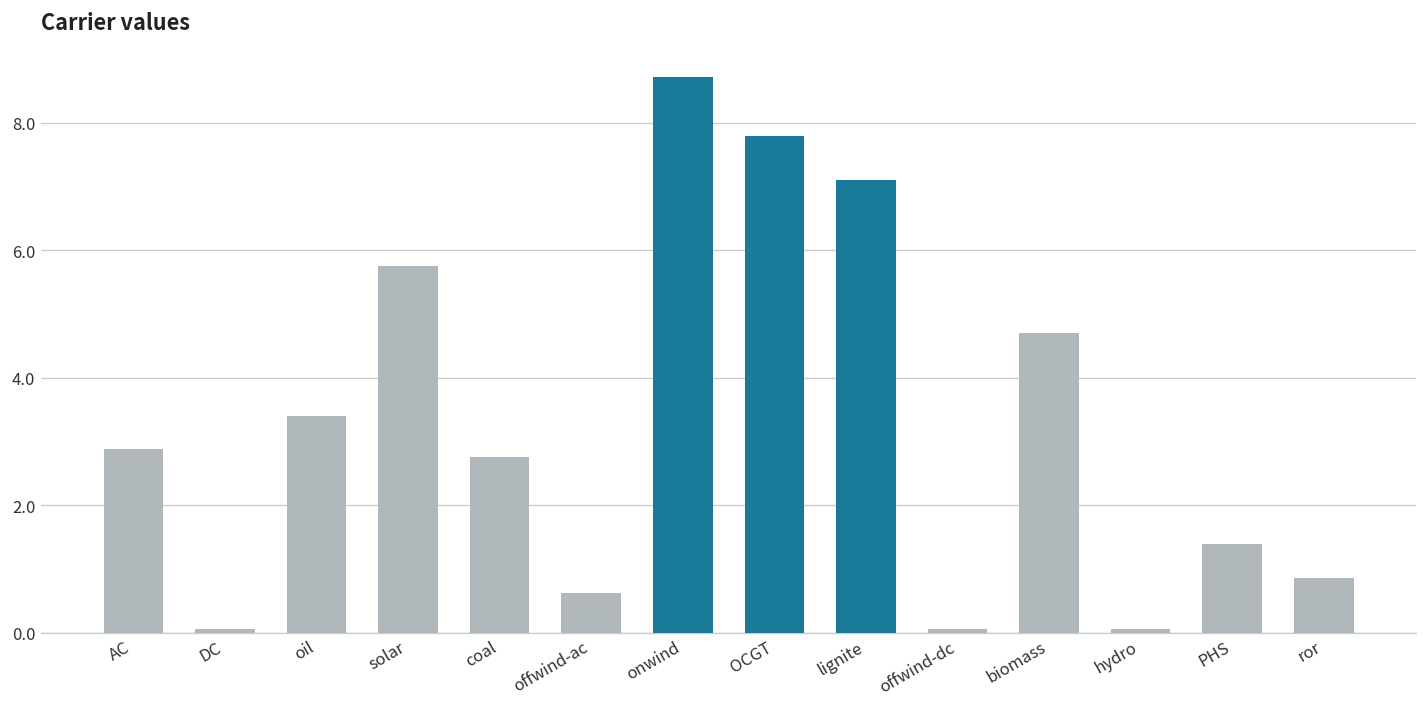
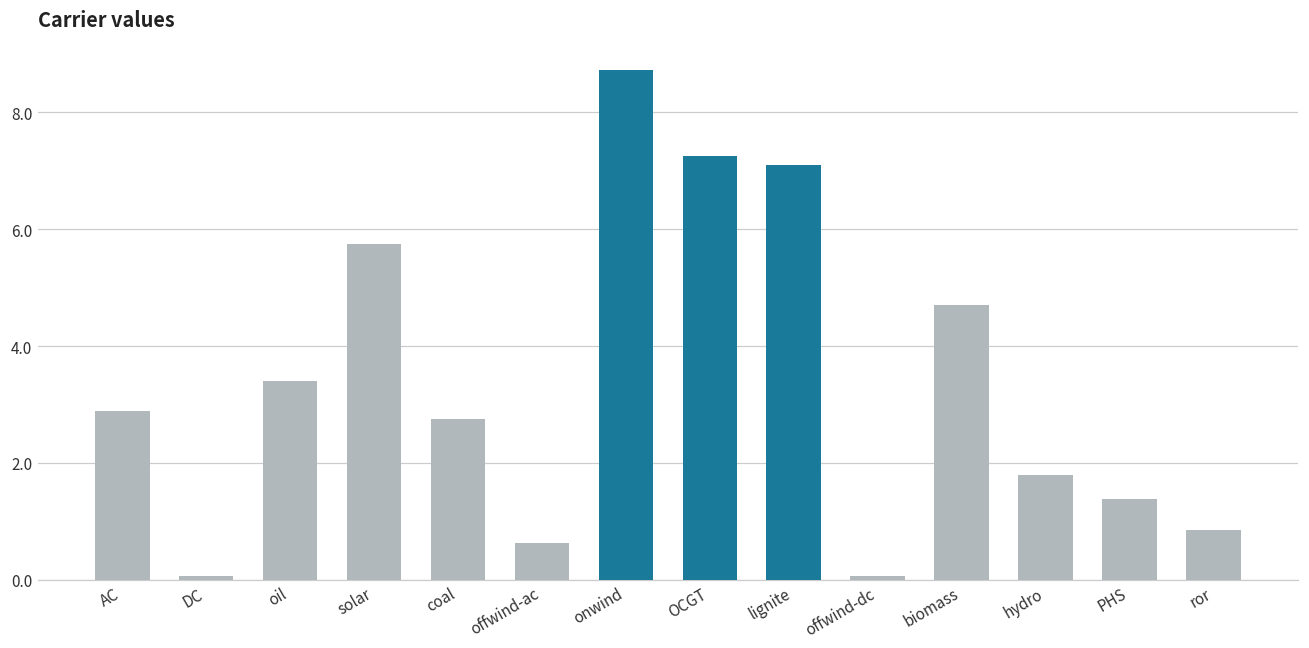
OCGT: 7.8 -> 7.3
hydro: 0.1 -> 1.8
